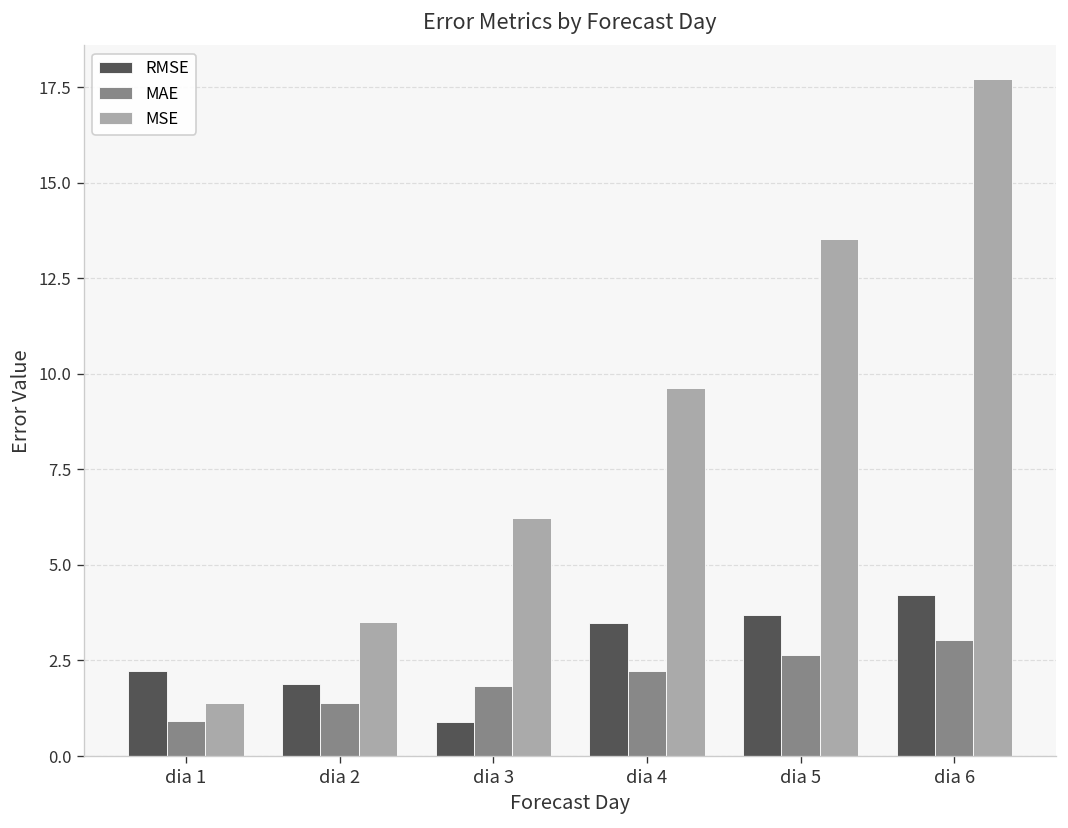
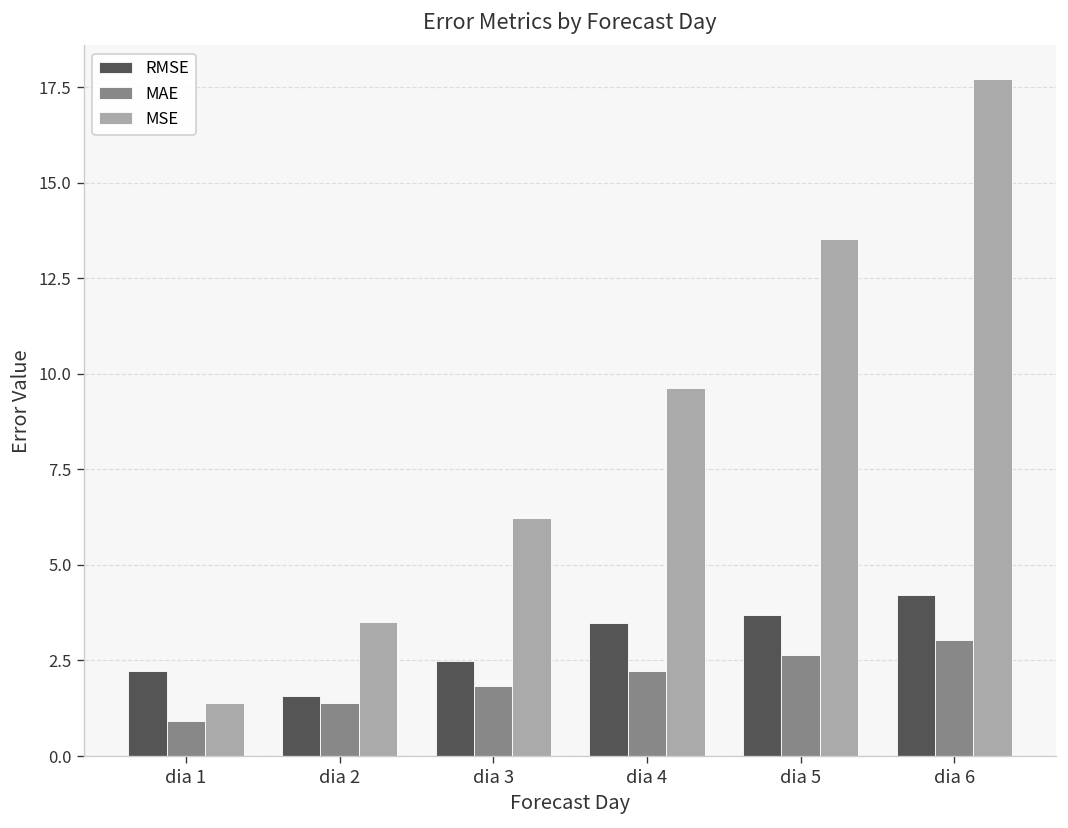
RMSE, dia 2: 1.9 -> 1.6
RMSE, dia 3: 0.9 -> 2.5
